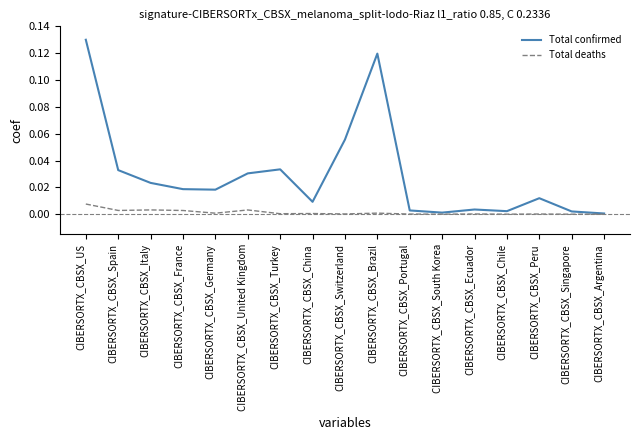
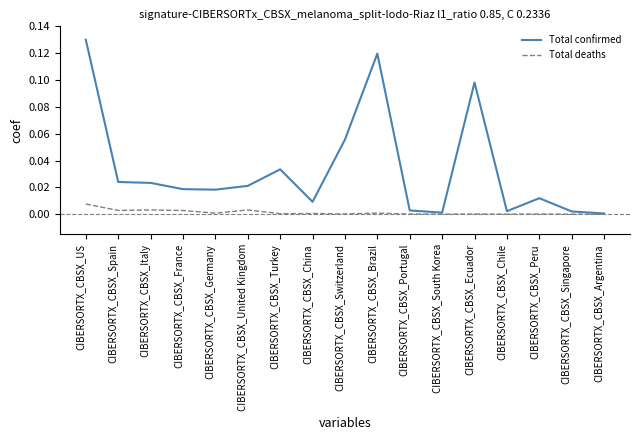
Total confirmed, CIBERSORTX_CBSX_Spain: 0.033 -> 0.024
Total confirmed, CIBERSORTX_CBSX_United Kingdom: 0.030 -> 0.021
Total confirmed, CIBERSORTX_CBSX_Ecuador: 0.004 -> 0.098
